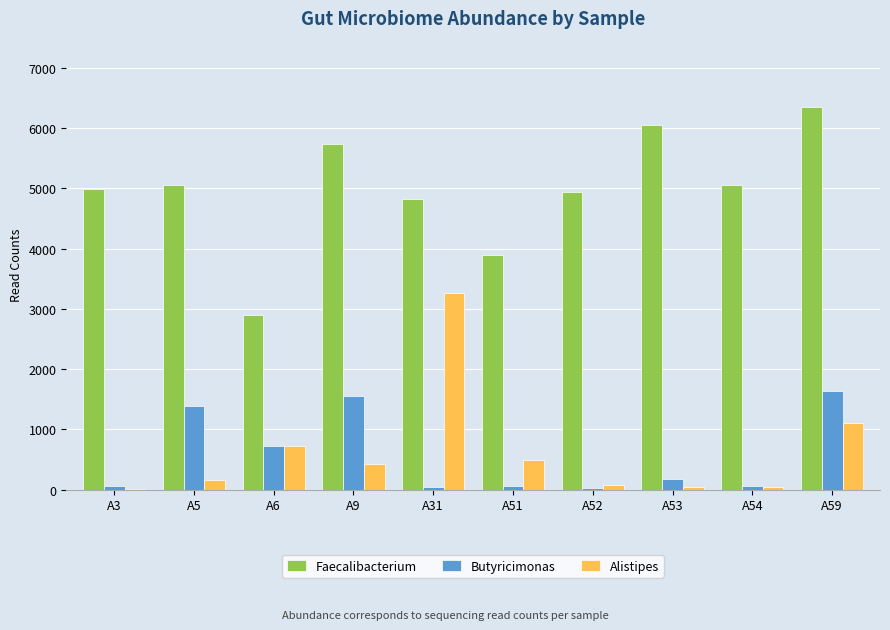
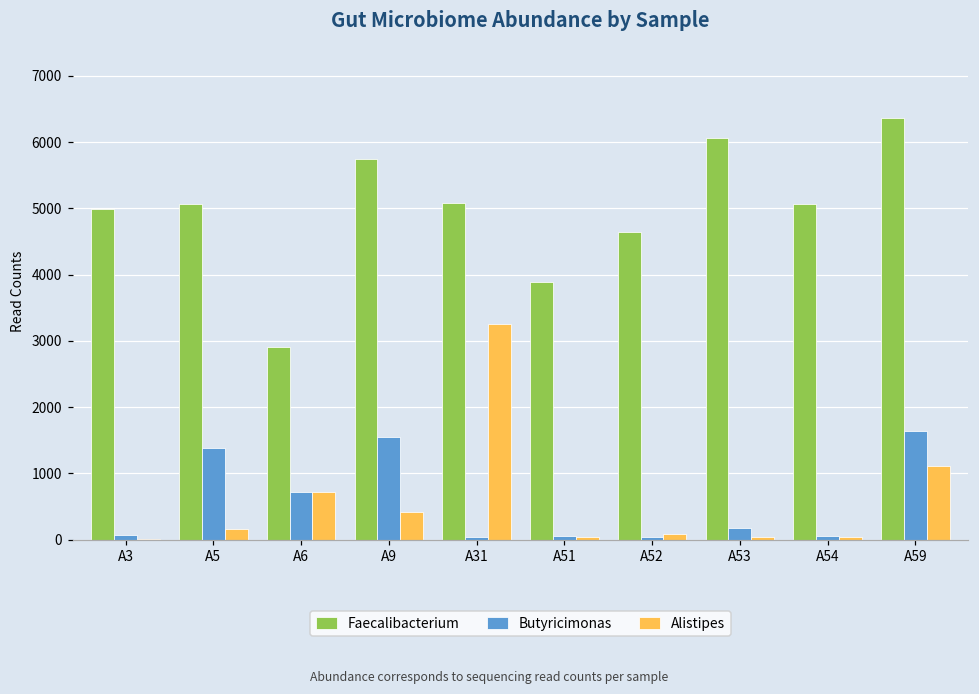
Faecalibacterium, A31: 4800 -> 5100
Alistipes, A51: 500 -> 0
Faecalibacterium, A52: 4900 -> 4600
